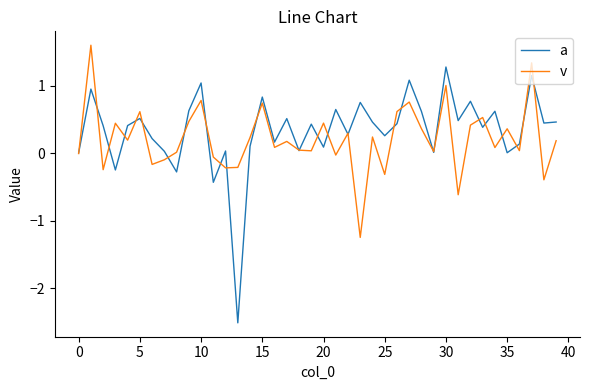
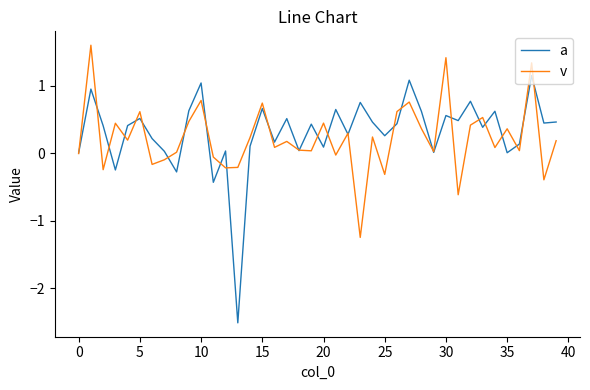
a, 15: 0.8 -> 0.7
a, 30: 1.3 -> 0.6
v, 30: 1.0 -> 1.4
